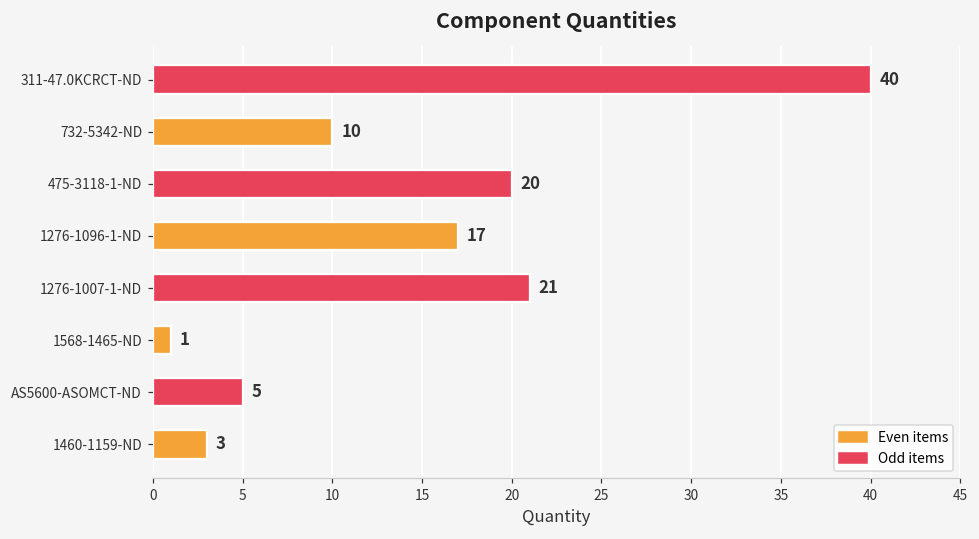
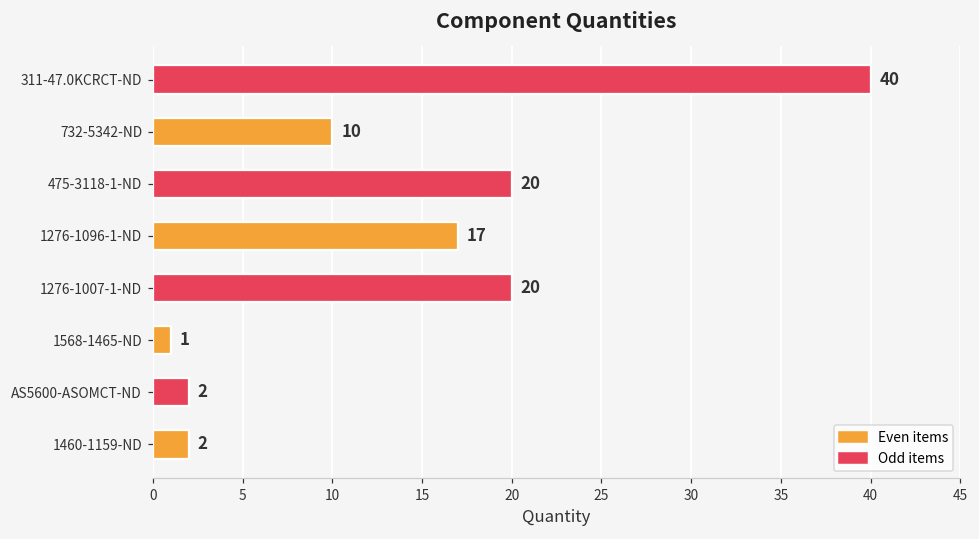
1276-1007-1-ND: 21 -> 20
AS5600-ASOMCT-ND: 5 -> 2
1460-1159-ND: 3 -> 2
